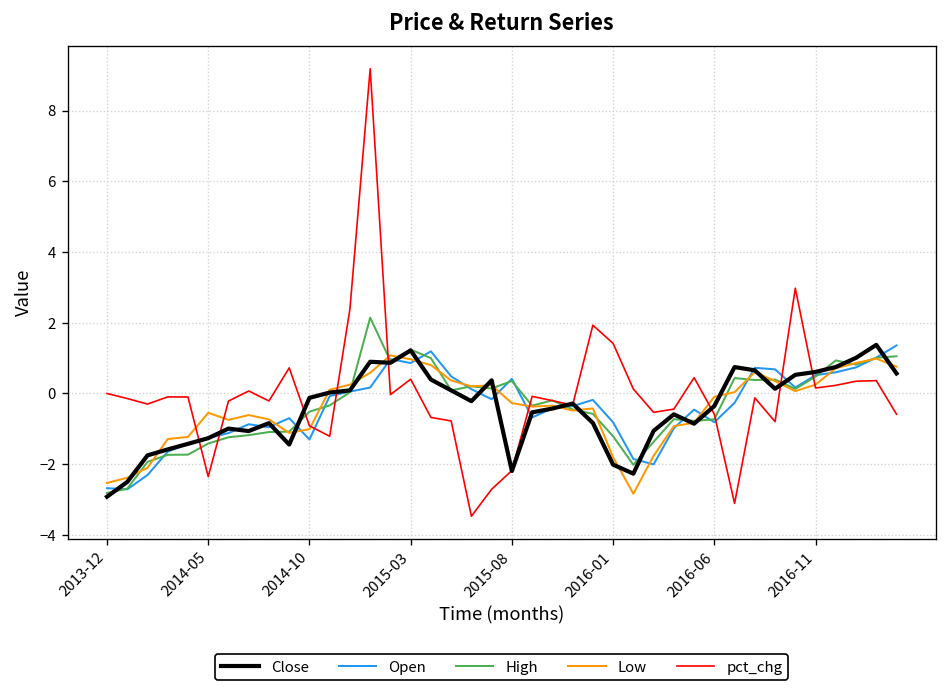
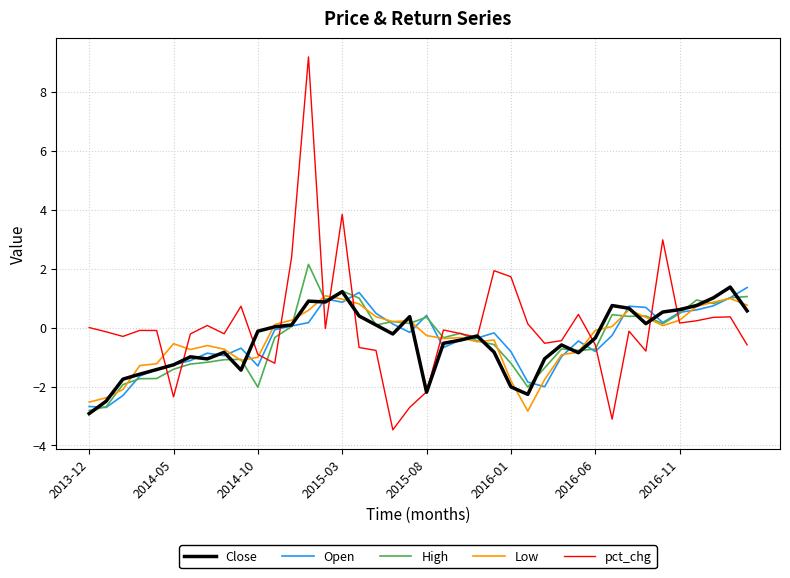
High, 2014-10: -0.5 -> -2.0
pct_chg, 2015-03: 0.4 -> 3.8
pct_chg, 2016-01: 1.4 -> 1.7
